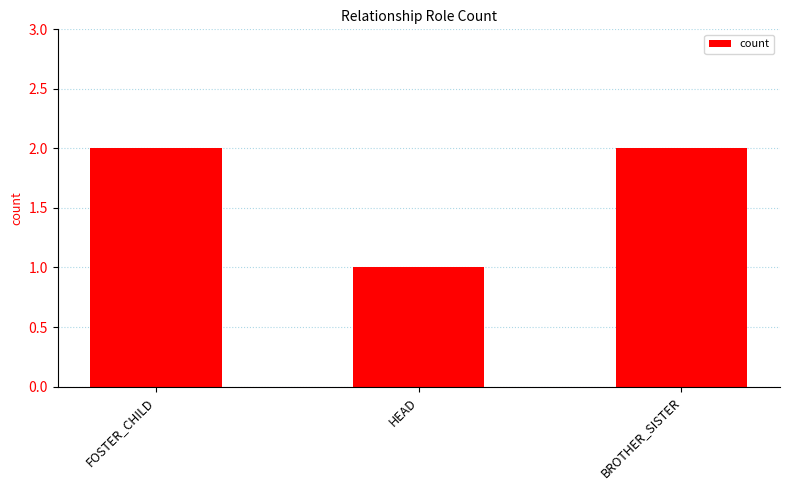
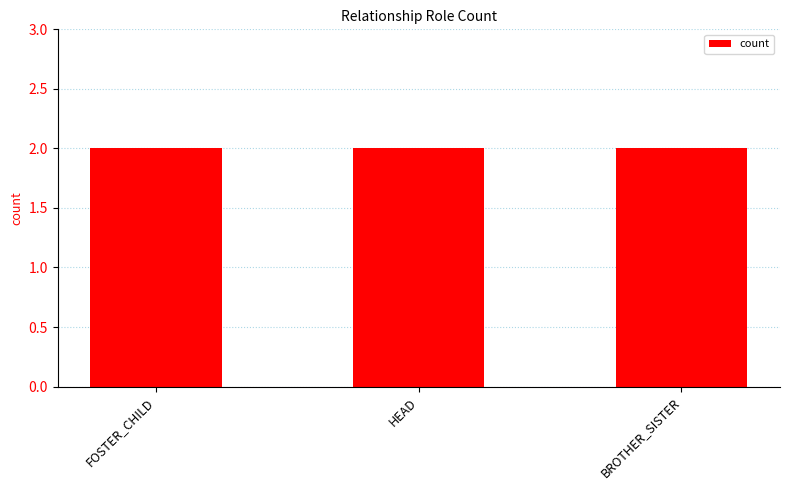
HEAD: 1 -> 2
